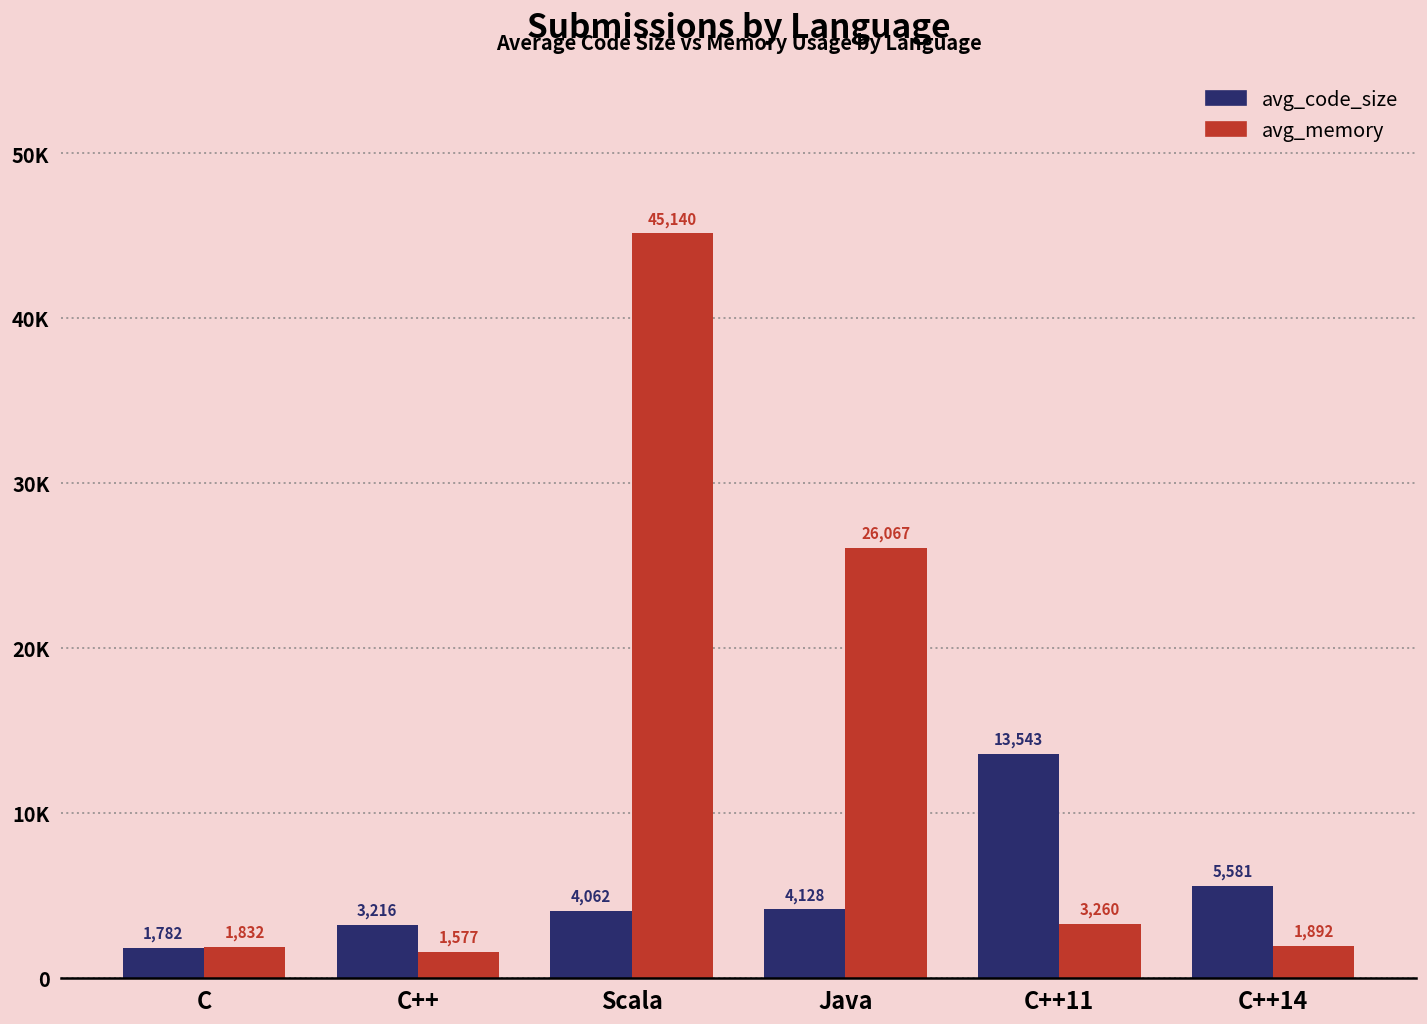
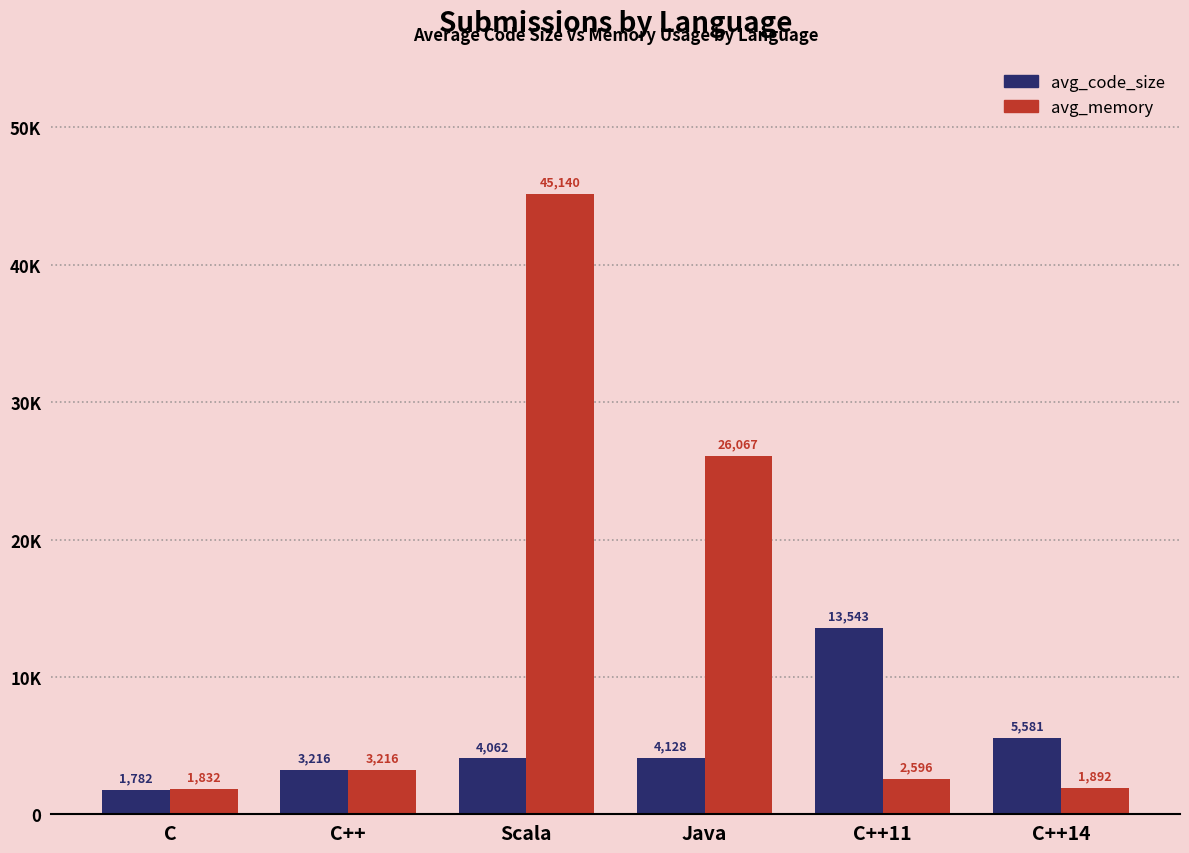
avg_memory, C++: 1,577 -> 3,216
avg_memory, C++11: 3,260 -> 2,596
